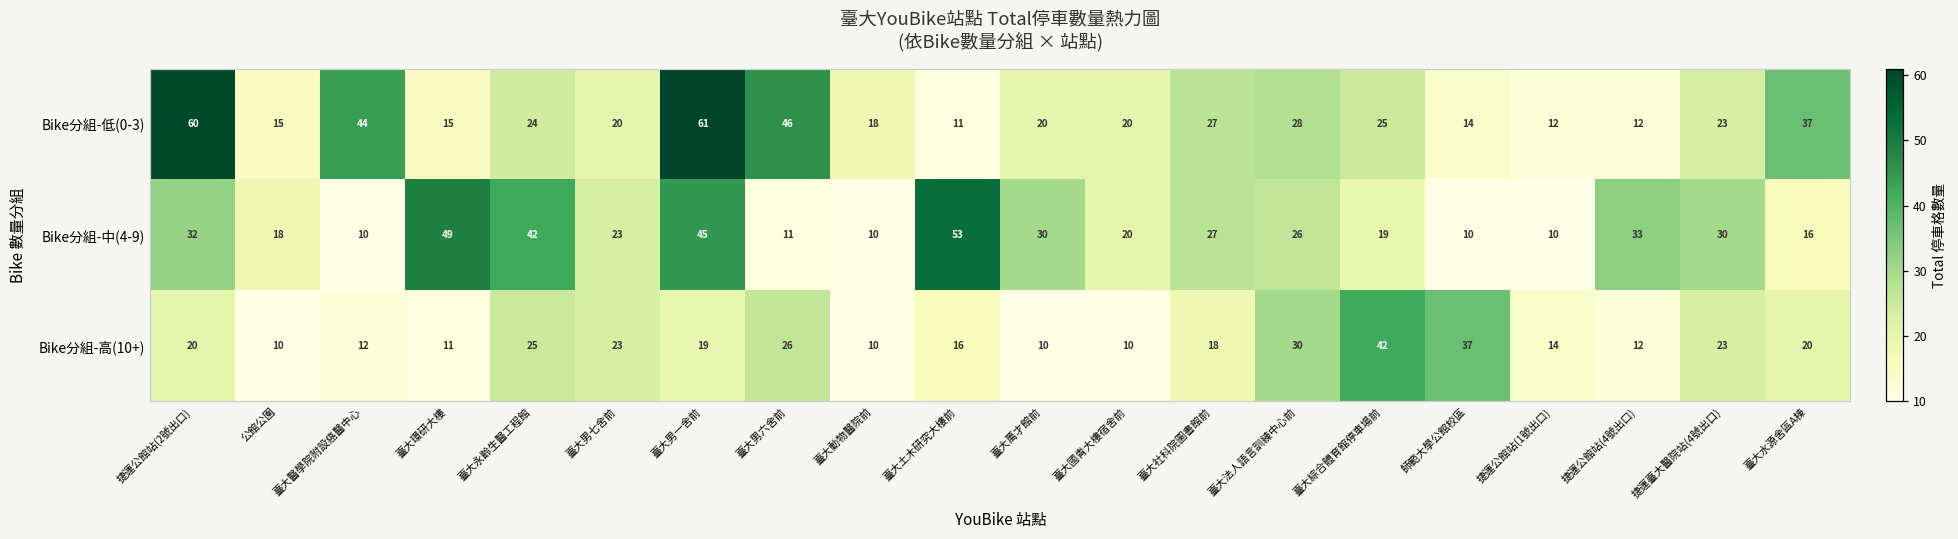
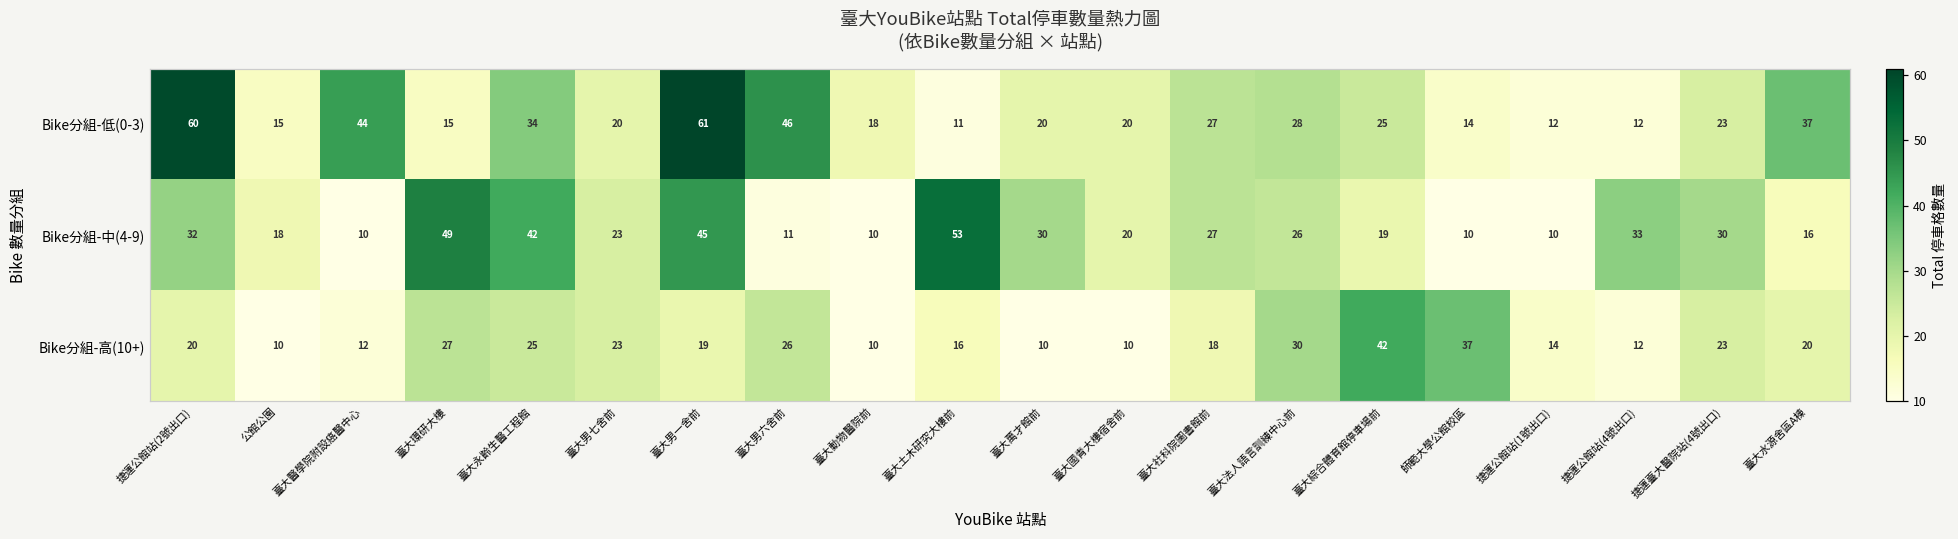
Bike分組-低(0-3), 臺大永齡生醫工程館: 24 -> 34
Bike分組-高(10+), 臺大環研大樓: 11 -> 27
